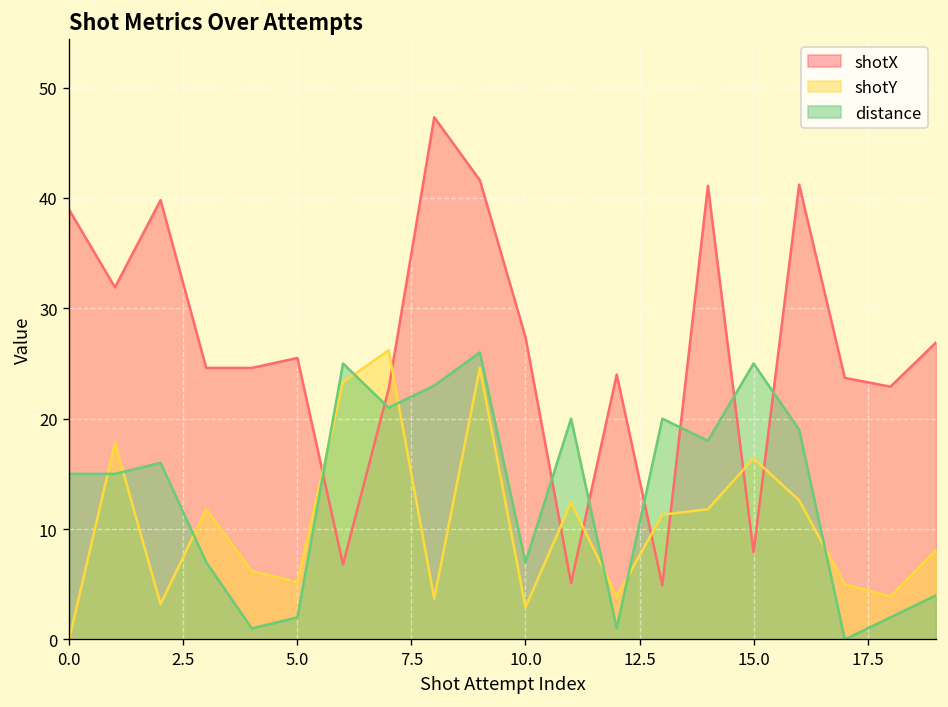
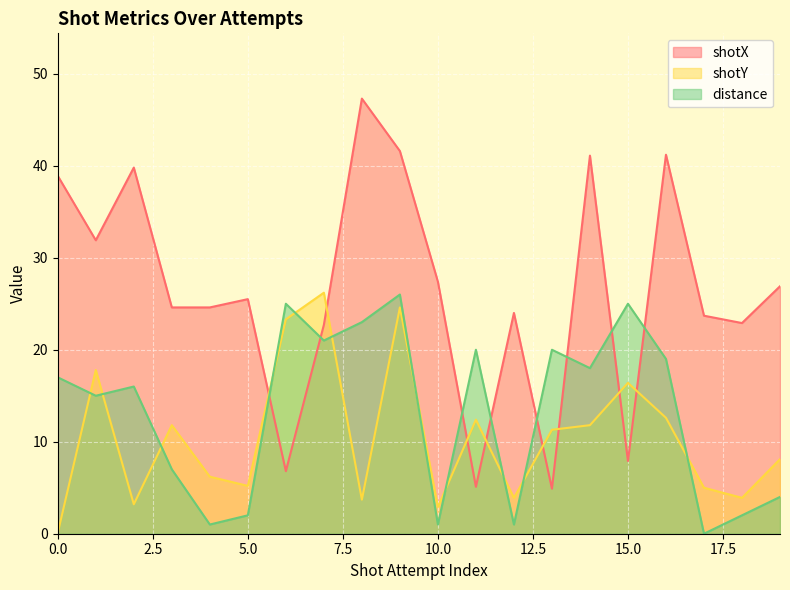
distance, 0.0: 15 -> 17
distance, 10.0: 7 -> 1
